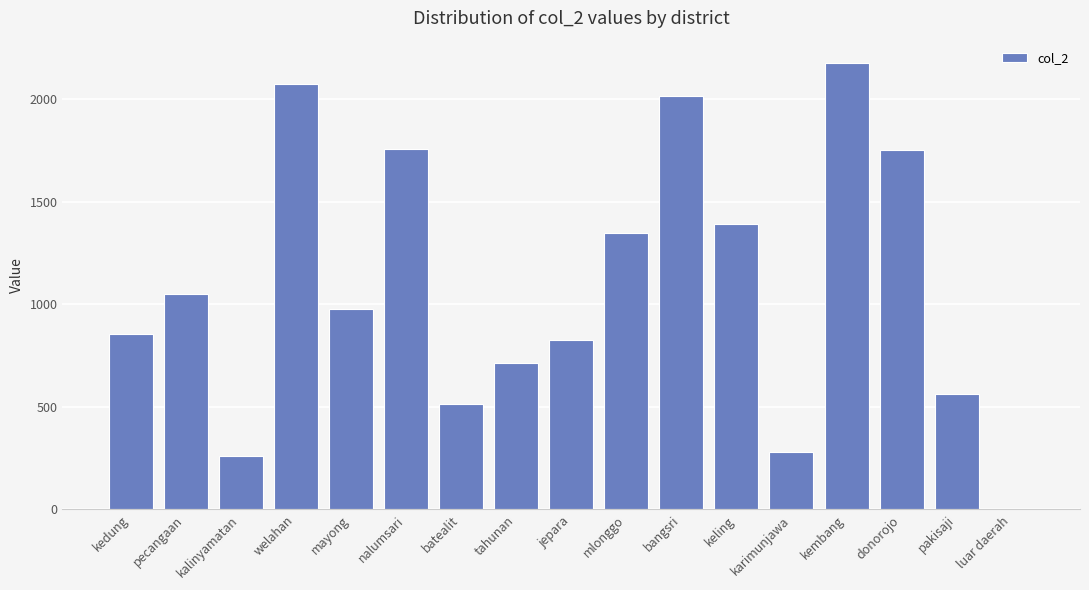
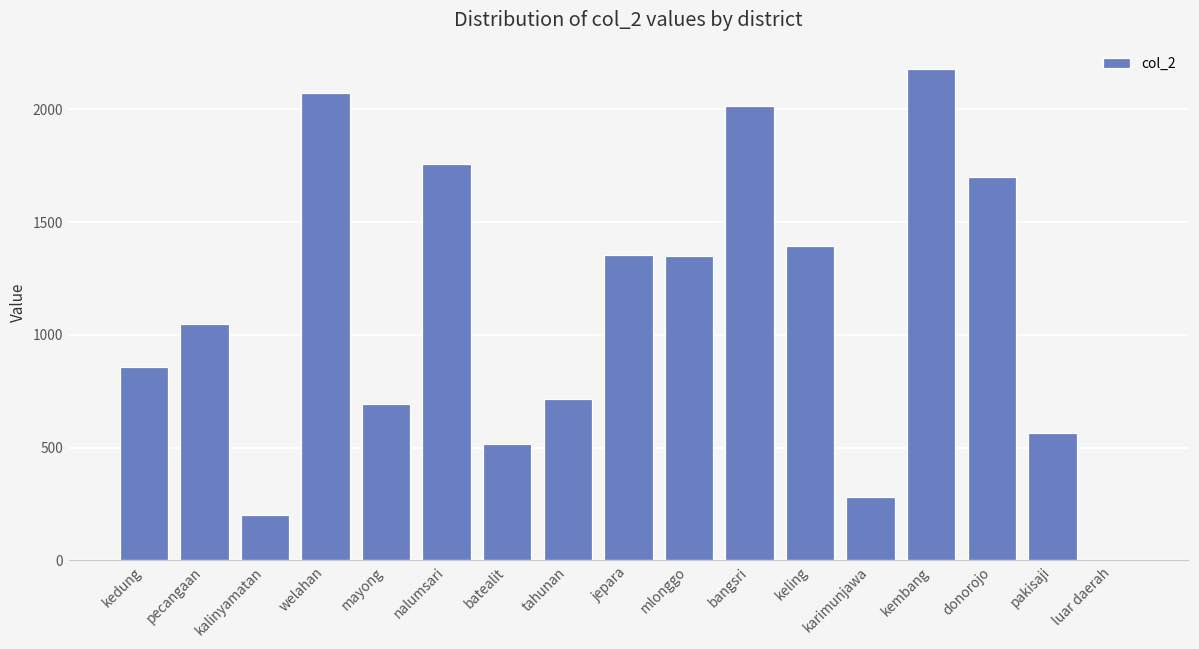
kalinyamatan: 260 -> 200
mayong: 980 -> 700
jepara: 830 -> 1360
donorojo: 1750 -> 1700
